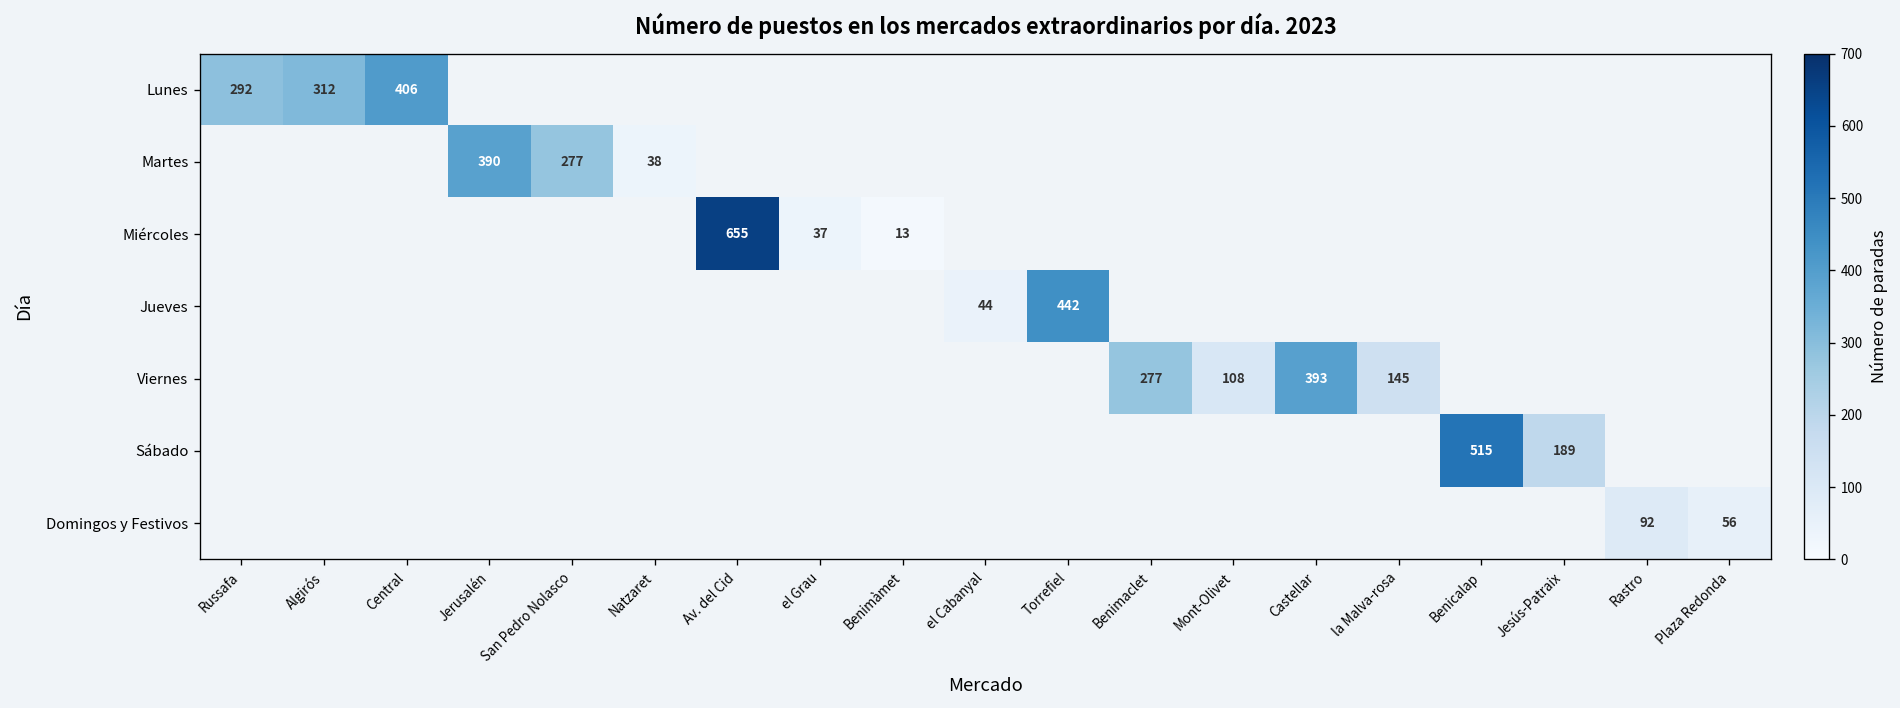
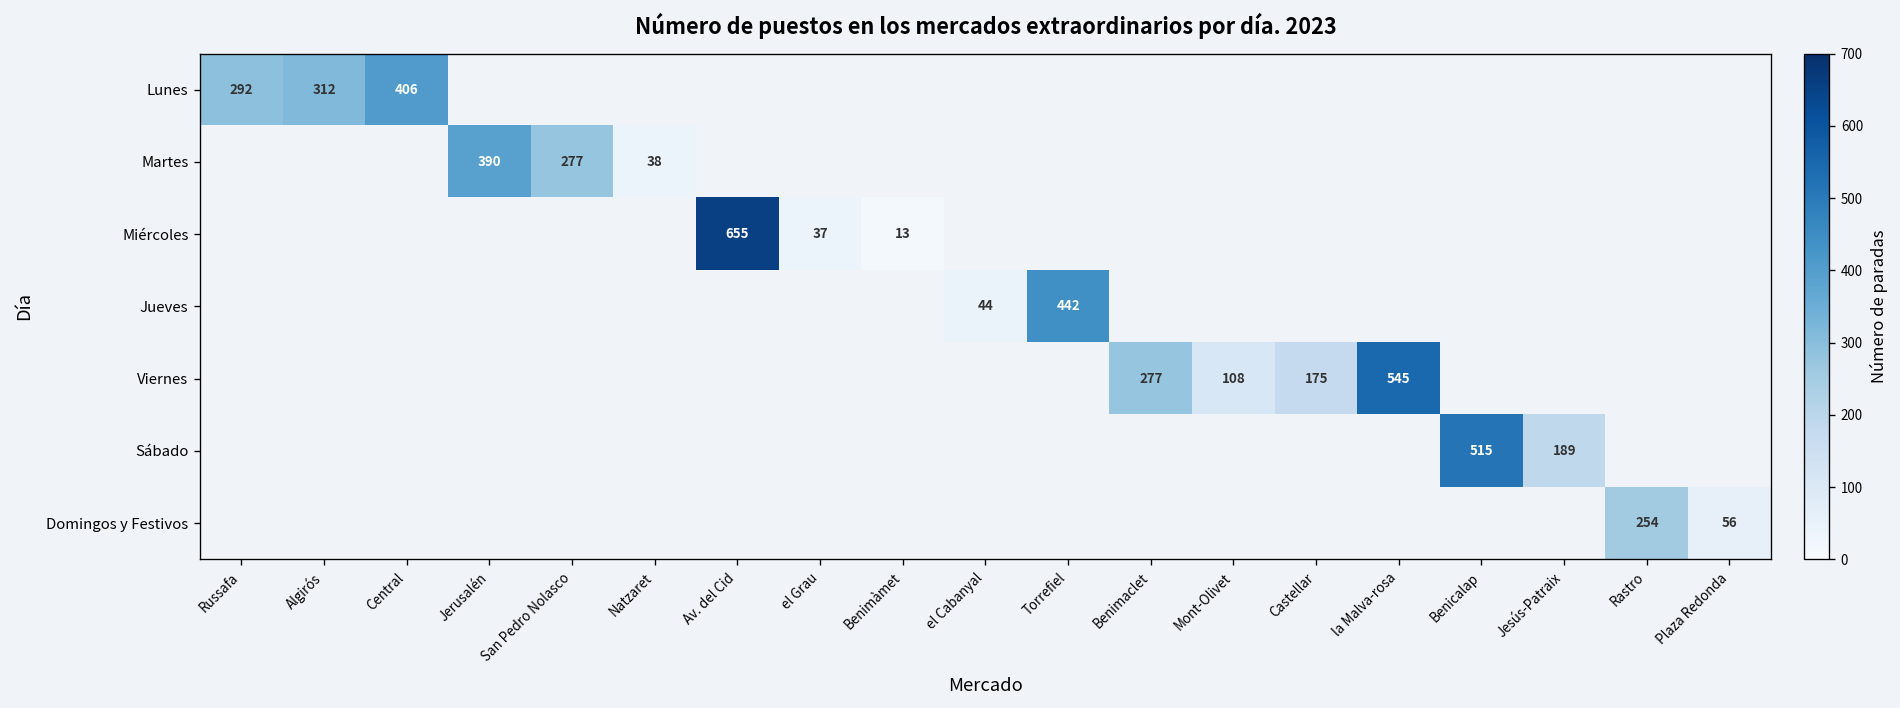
Viernes, Castellar: 393 -> 175
Viernes, la Malva-rosa: 145 -> 545
Domingos y Festivos, Rastro: 92 -> 254
